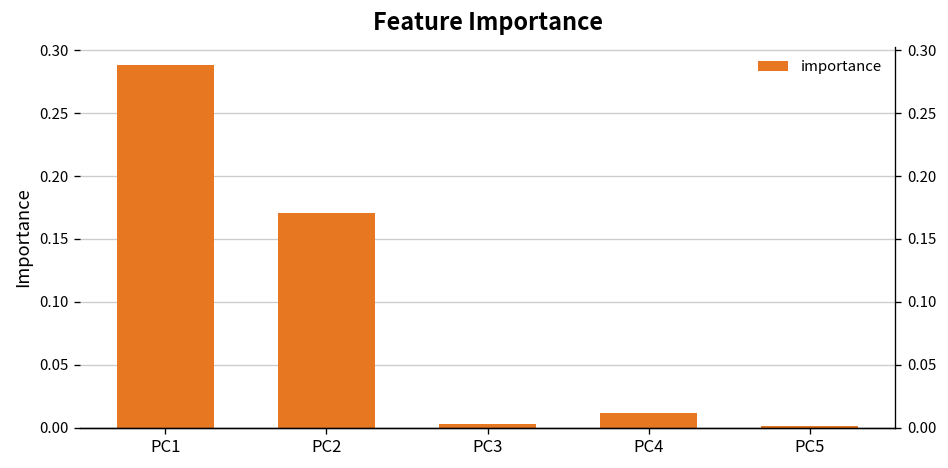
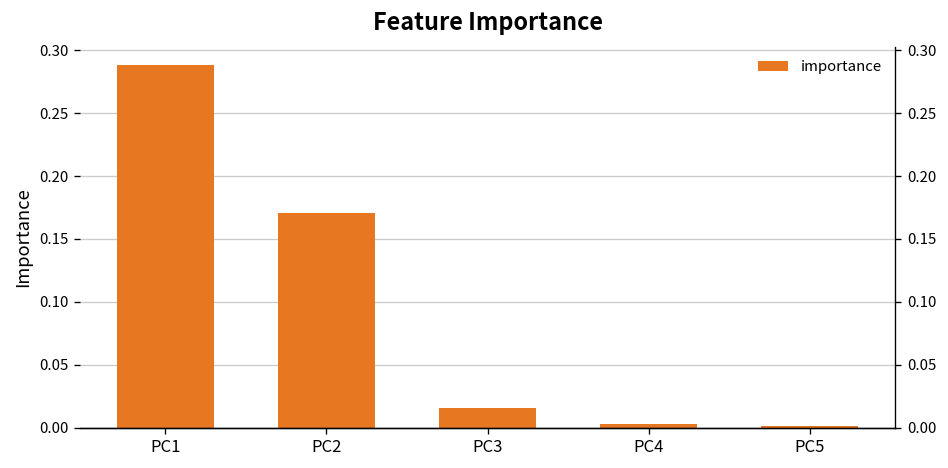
PC3: 0.003 -> 0.016
PC4: 0.011 -> 0.003
